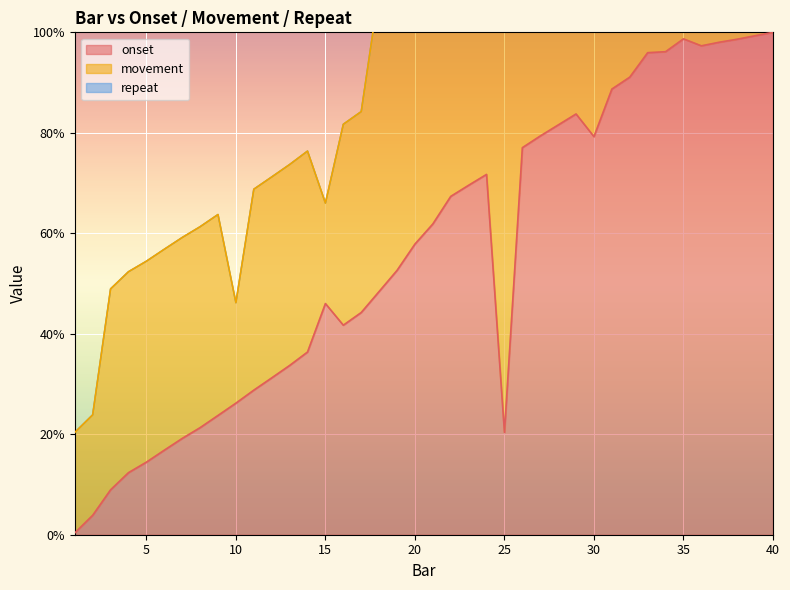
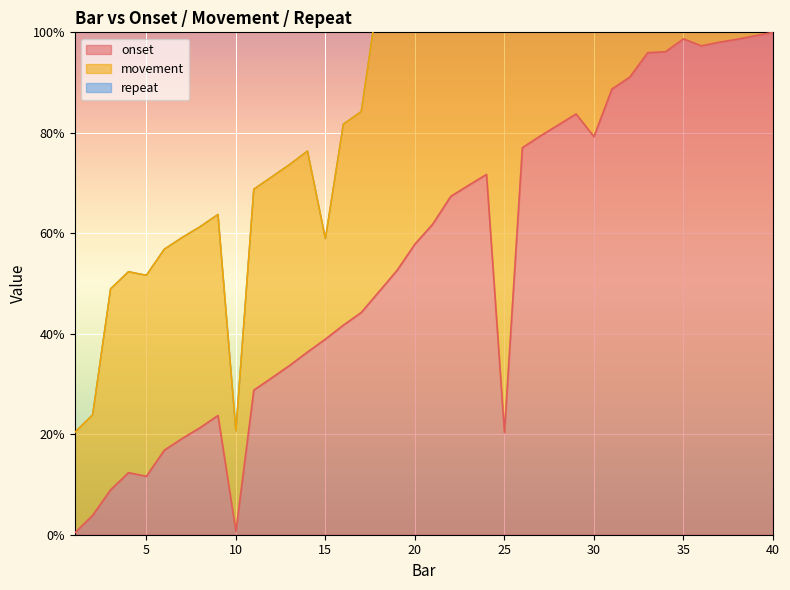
onset, 5: 14% -> 12%
onset, 10: 26% -> 1%
onset, 15: 46% -> 39%
